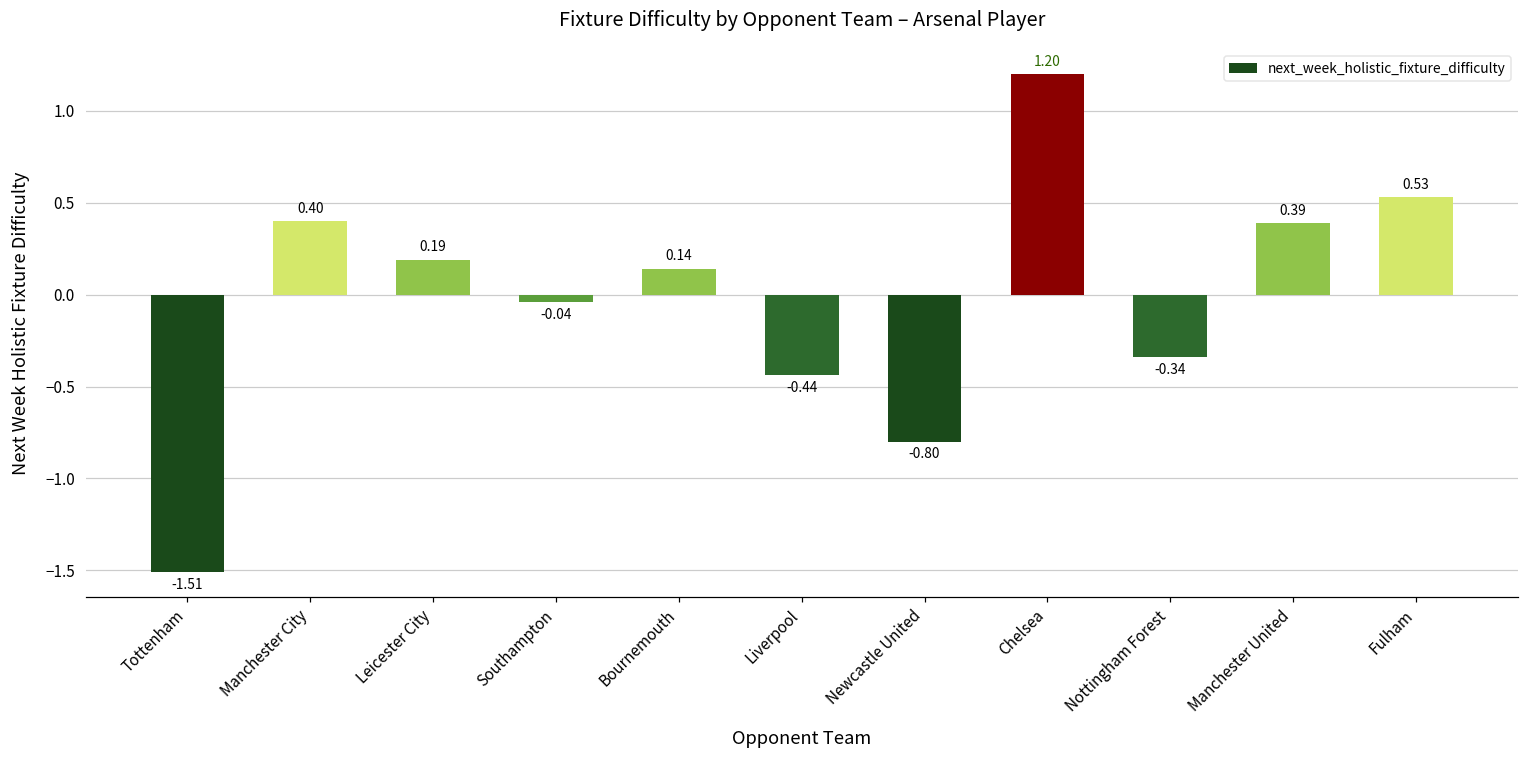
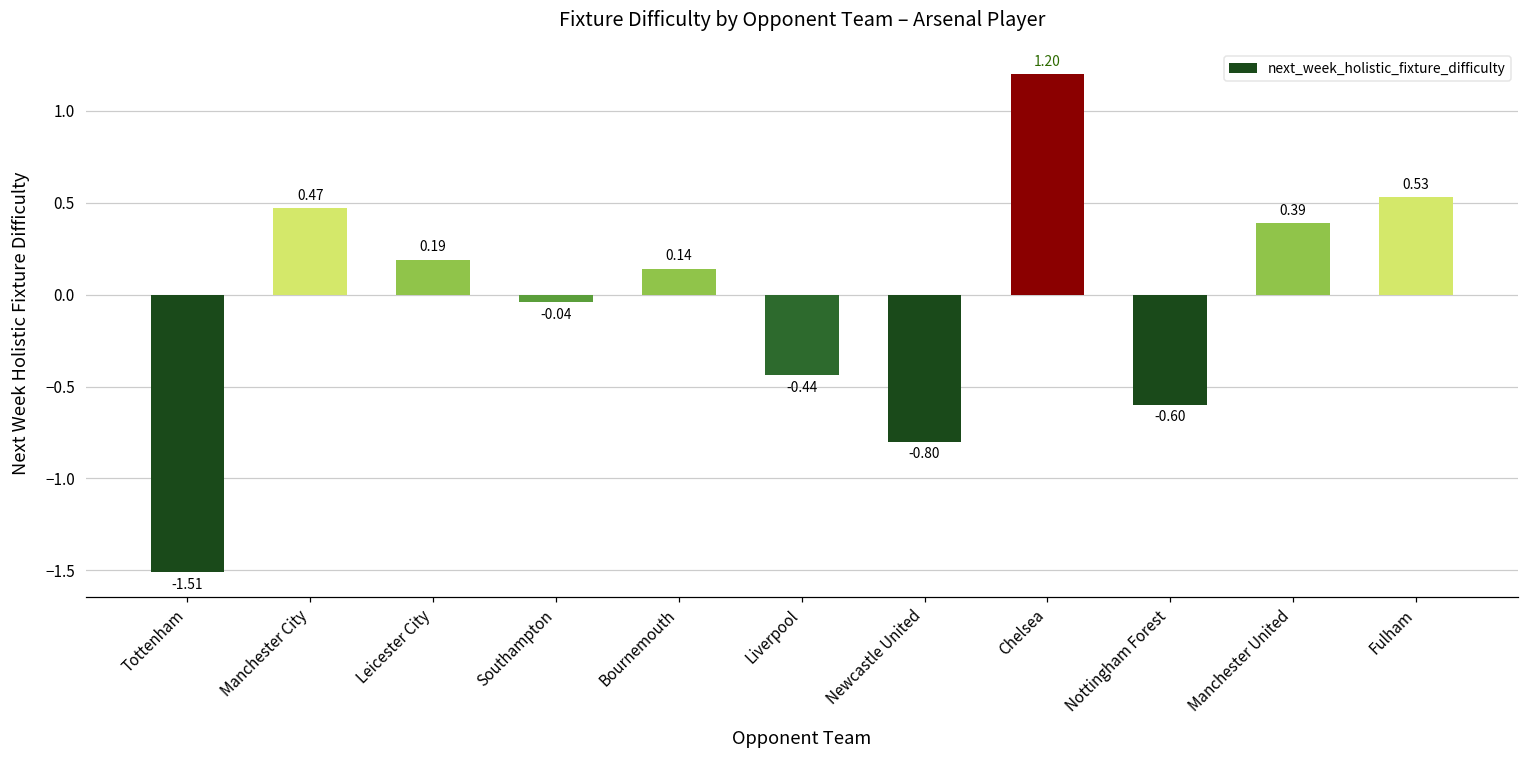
Manchester City: 0.40 -> 0.47
Nottingham Forest: -0.34 -> -0.60
